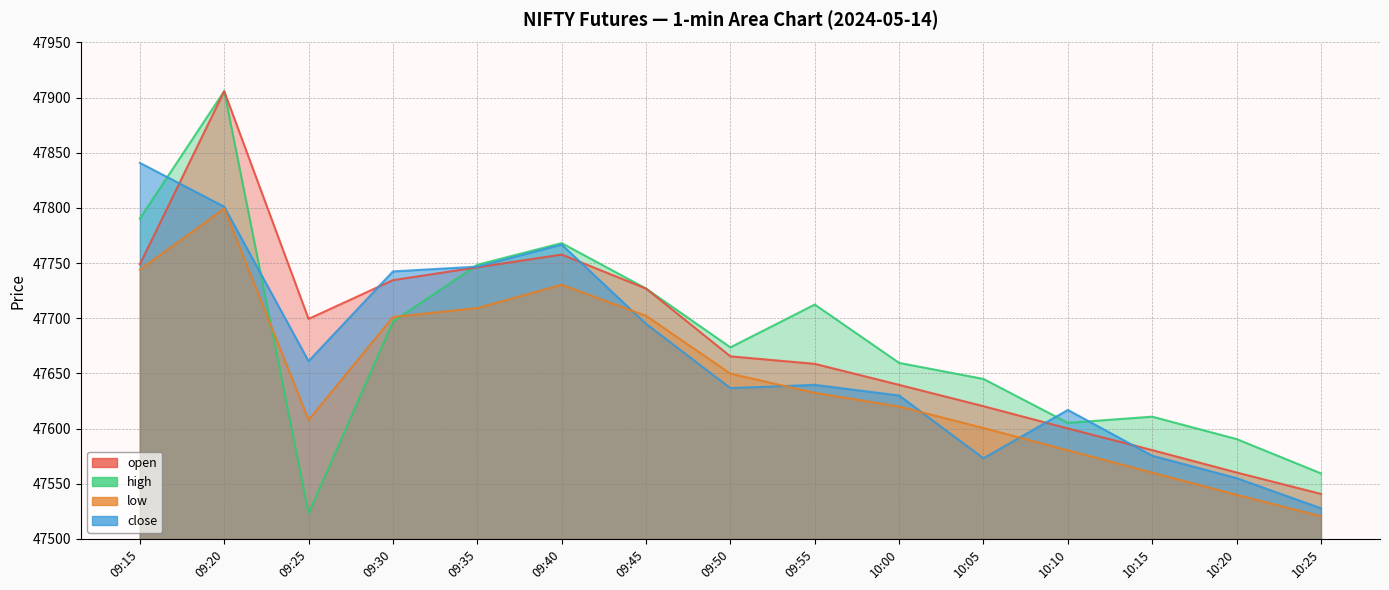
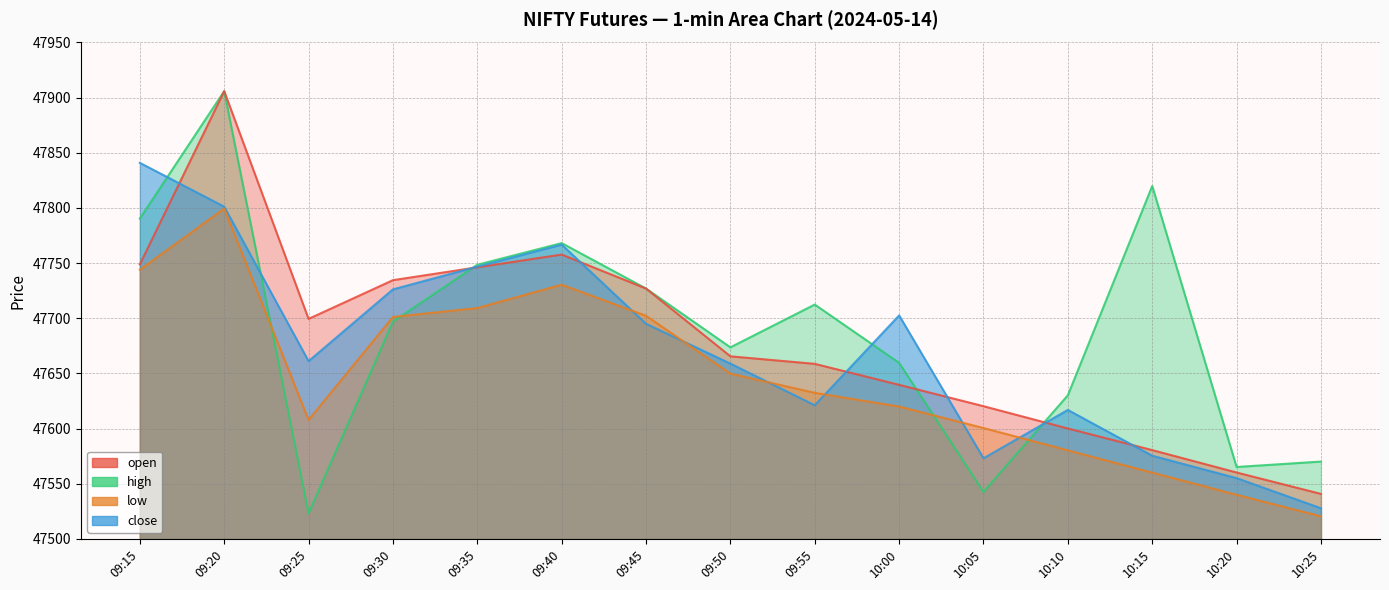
close, 09:30: 47743 -> 47726
close, 09:50: 47637 -> 47659
close, 09:55: 47640 -> 47621
close, 10:00: 47630 -> 47703
high, 10:05: 47645 -> 47543
high, 10:10: 47605 -> 47630
high, 10:15: 47611 -> 47820
high, 10:20: 47591 -> 47565
high, 10:25: 47559 -> 47570
